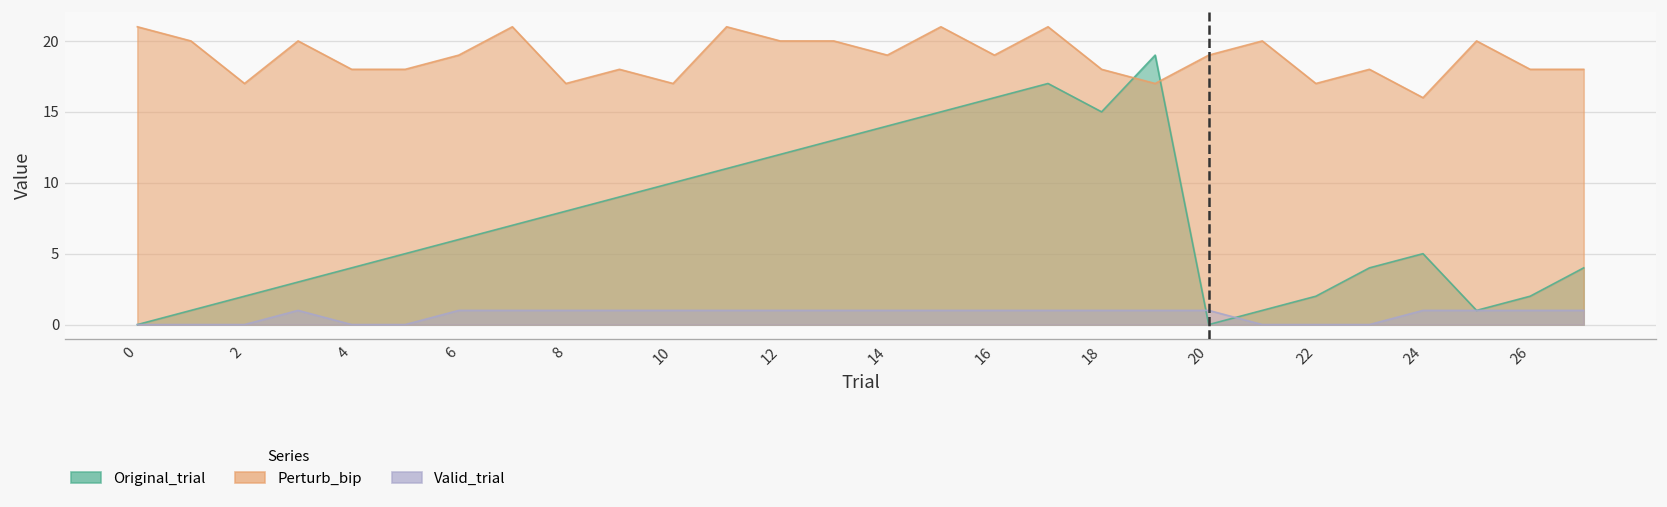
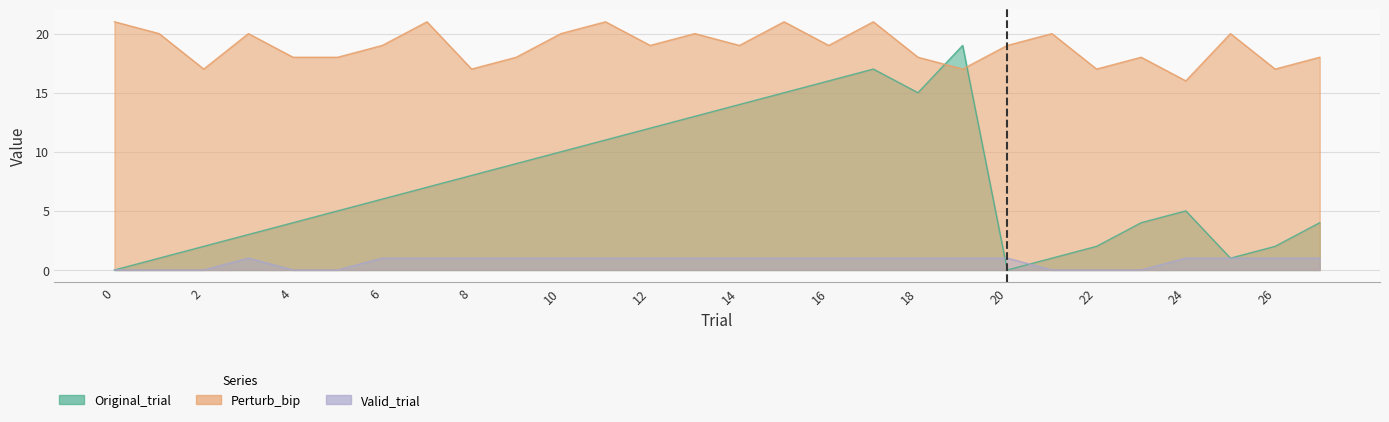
Perturb_bip, 10: 17 -> 20
Perturb_bip, 12: 20 -> 19
Perturb_bip, 26: 18 -> 17
